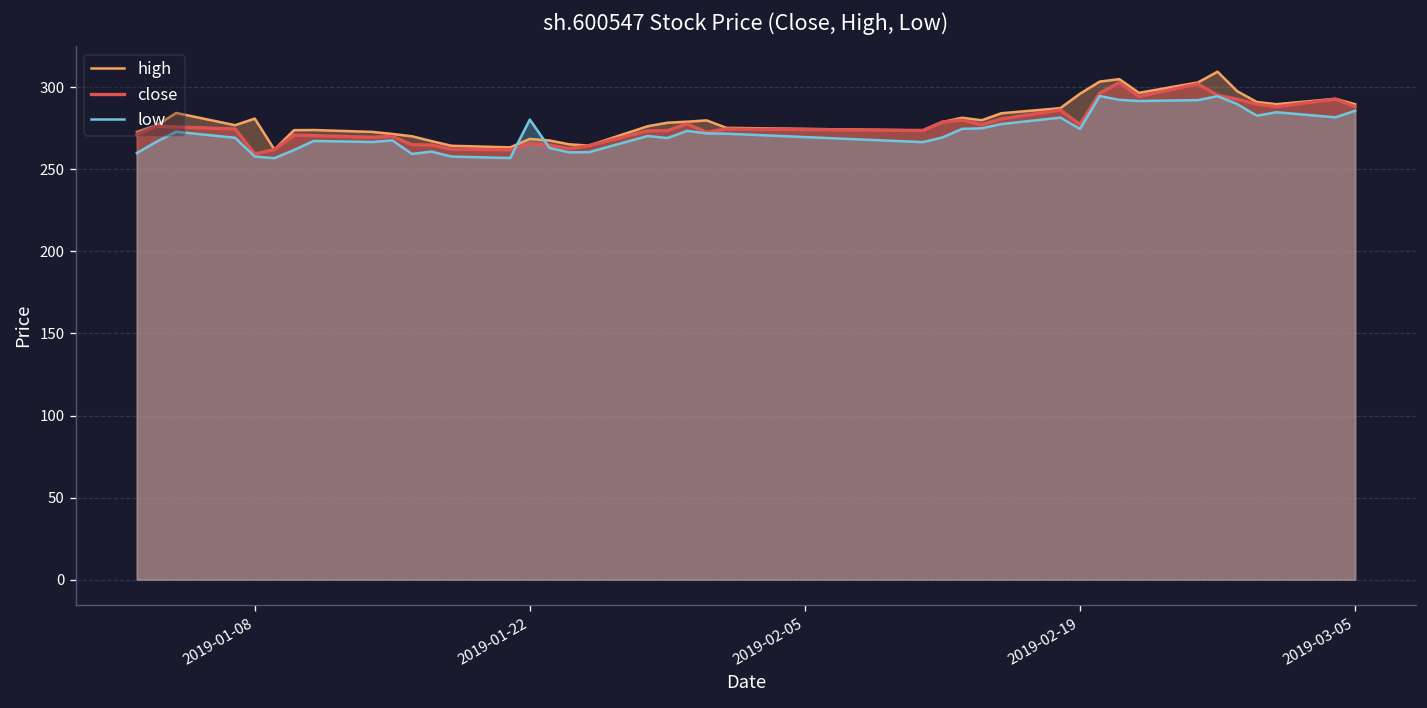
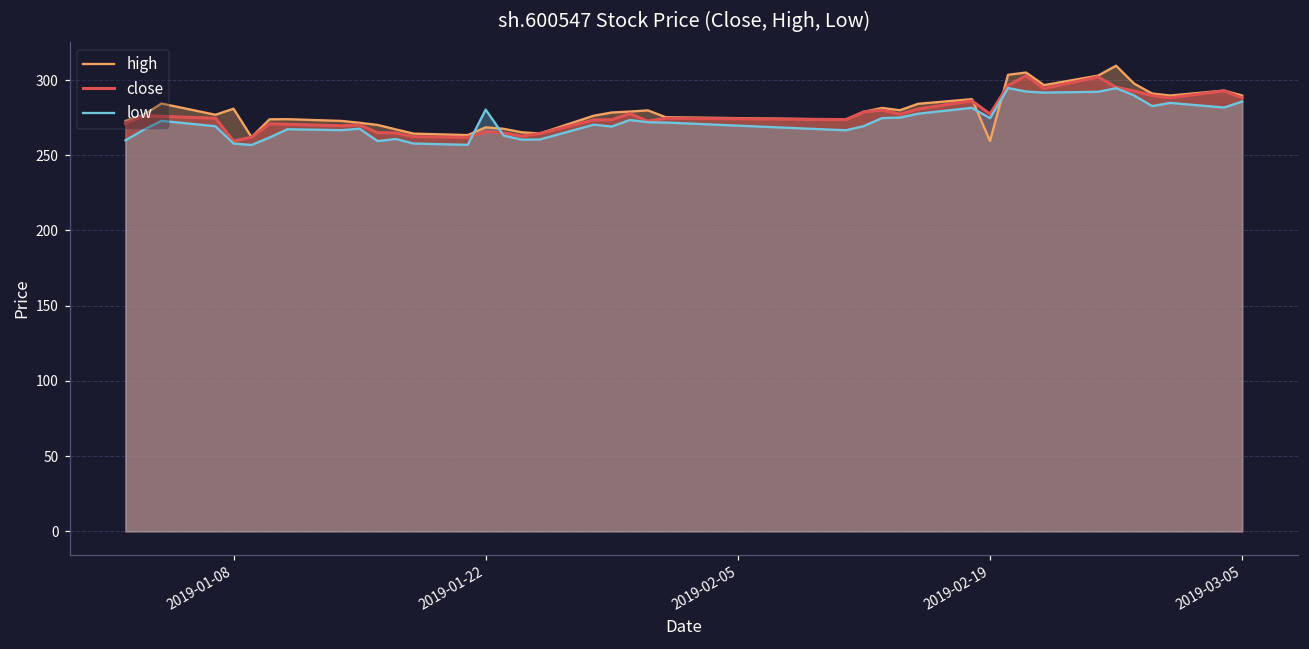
high, 2019-02-19: 296 -> 259
